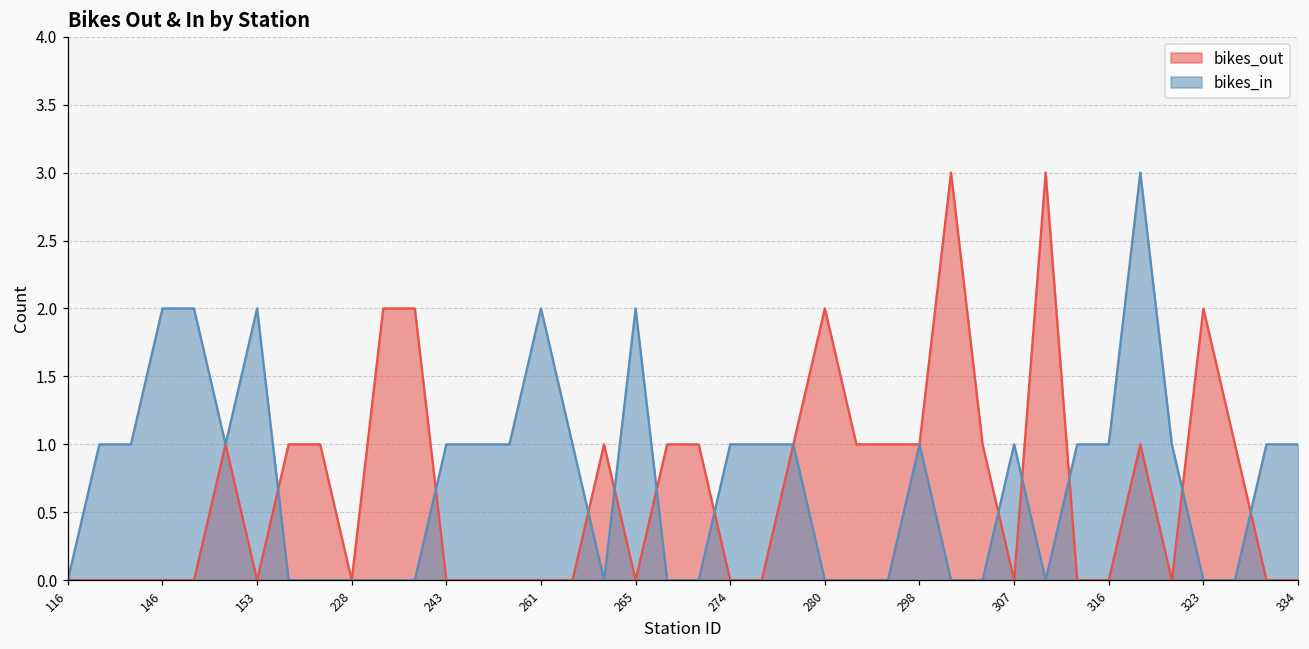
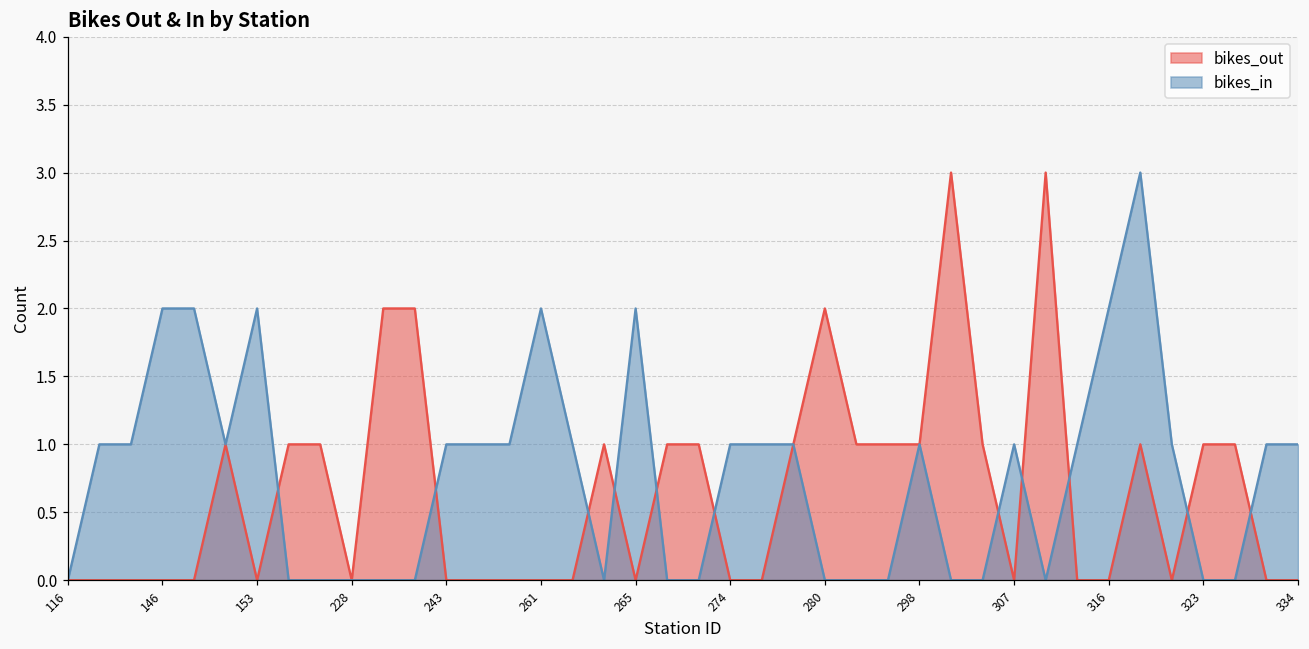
bikes_in, 316: 1 -> 2
bikes_out, 323: 2 -> 1
